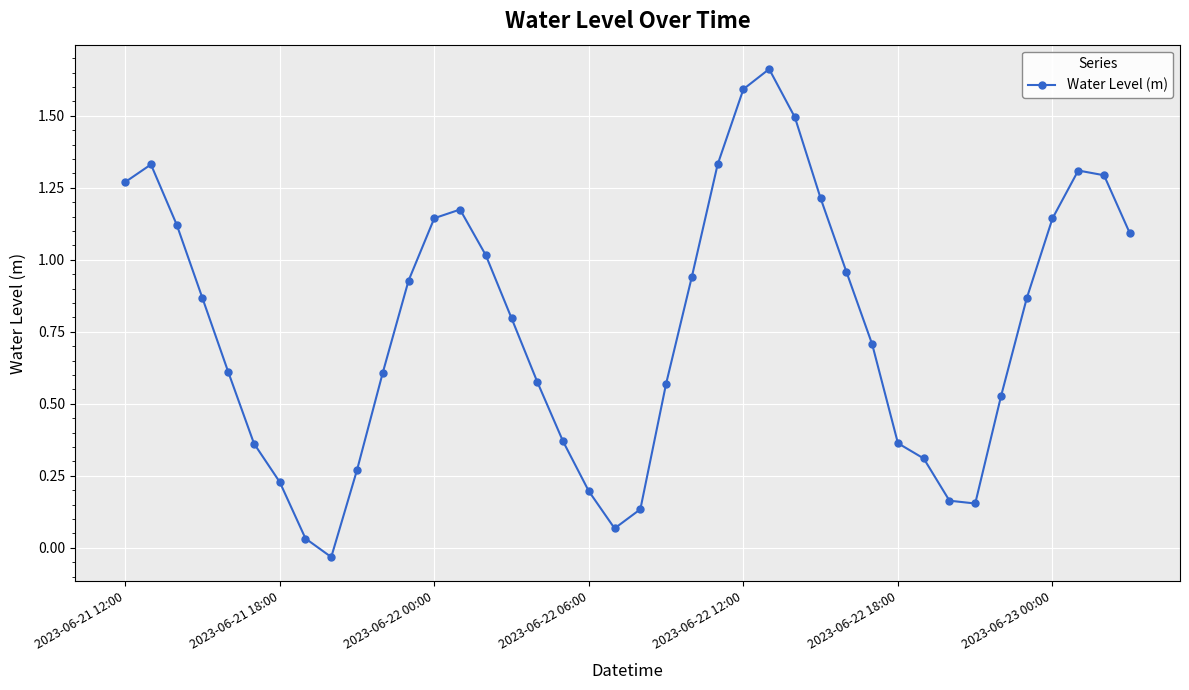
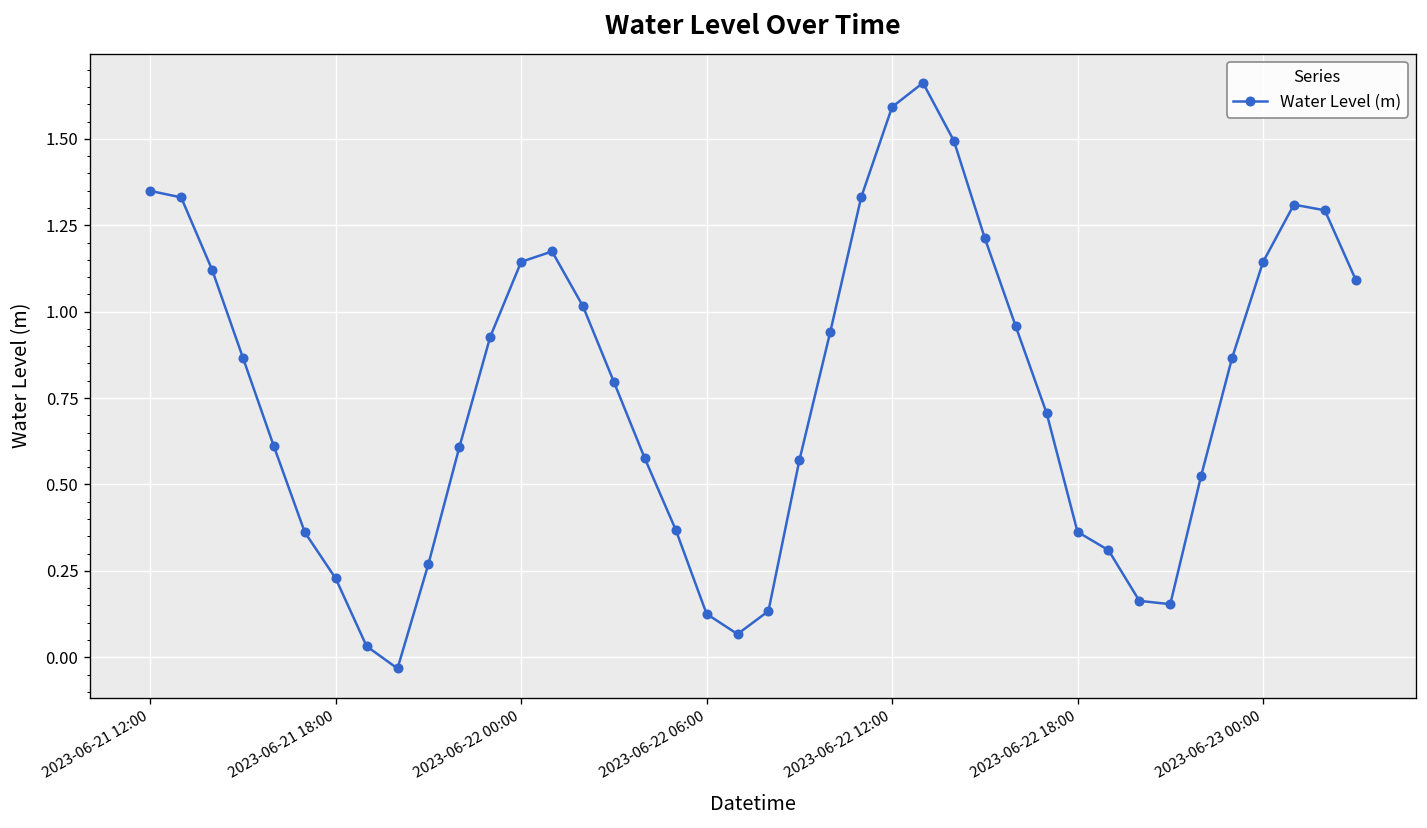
2023-06-21 12:00: 1.27 -> 1.35
2023-06-22 06:00: 0.20 -> 0.13
